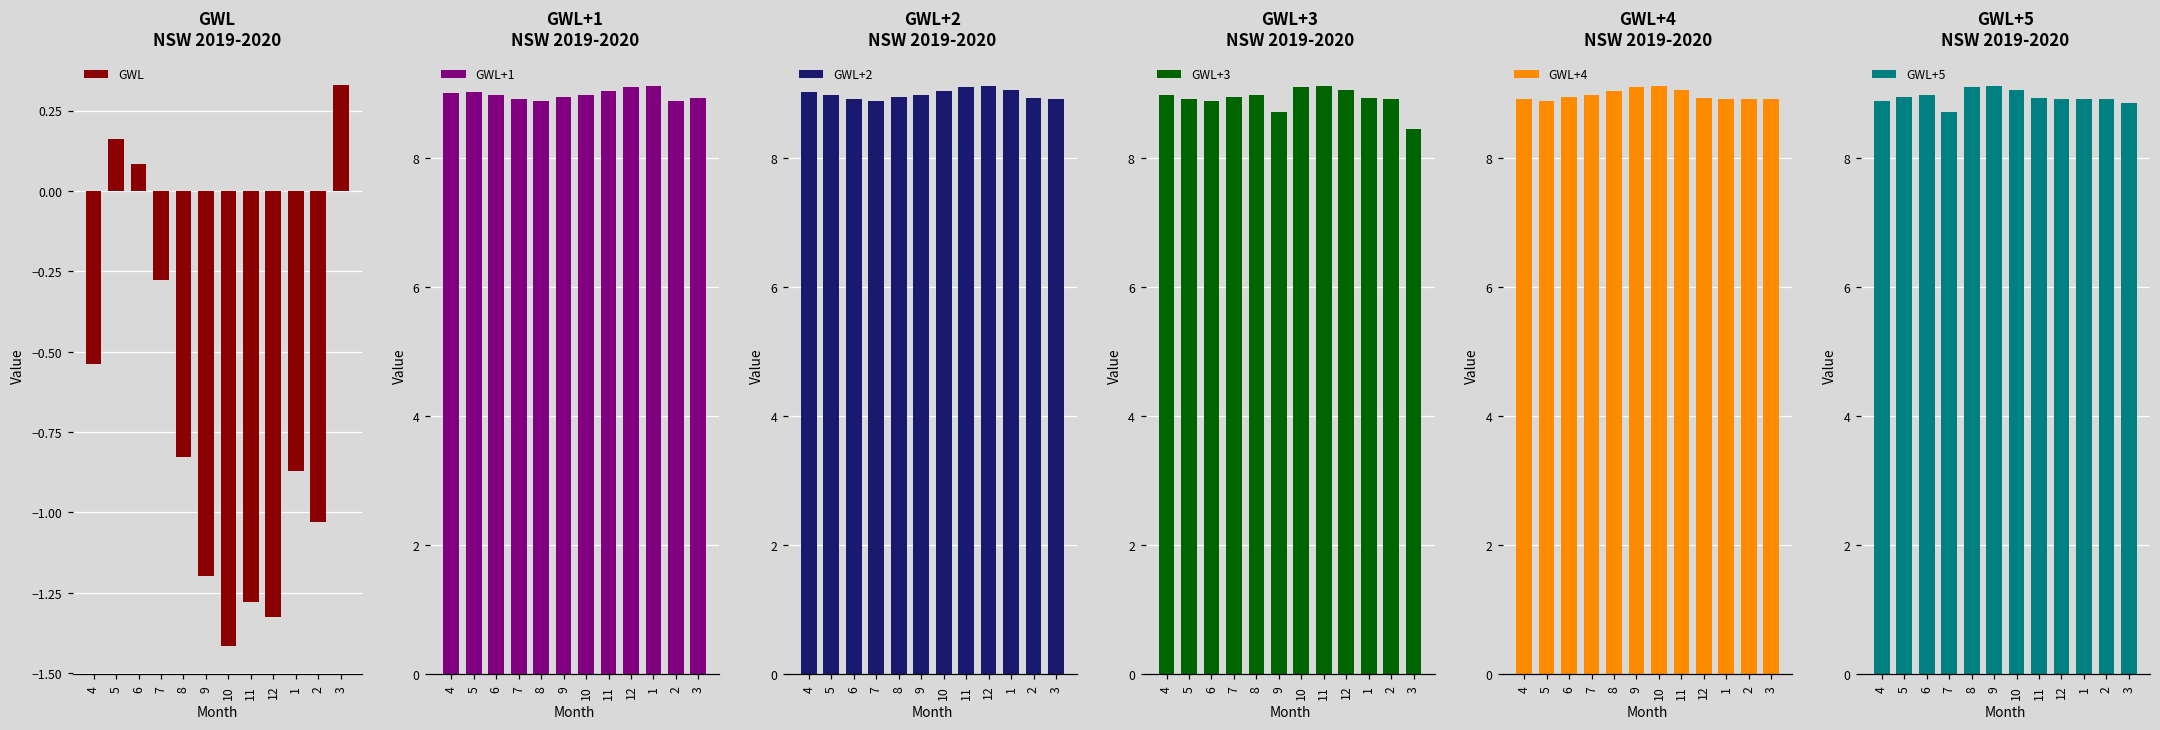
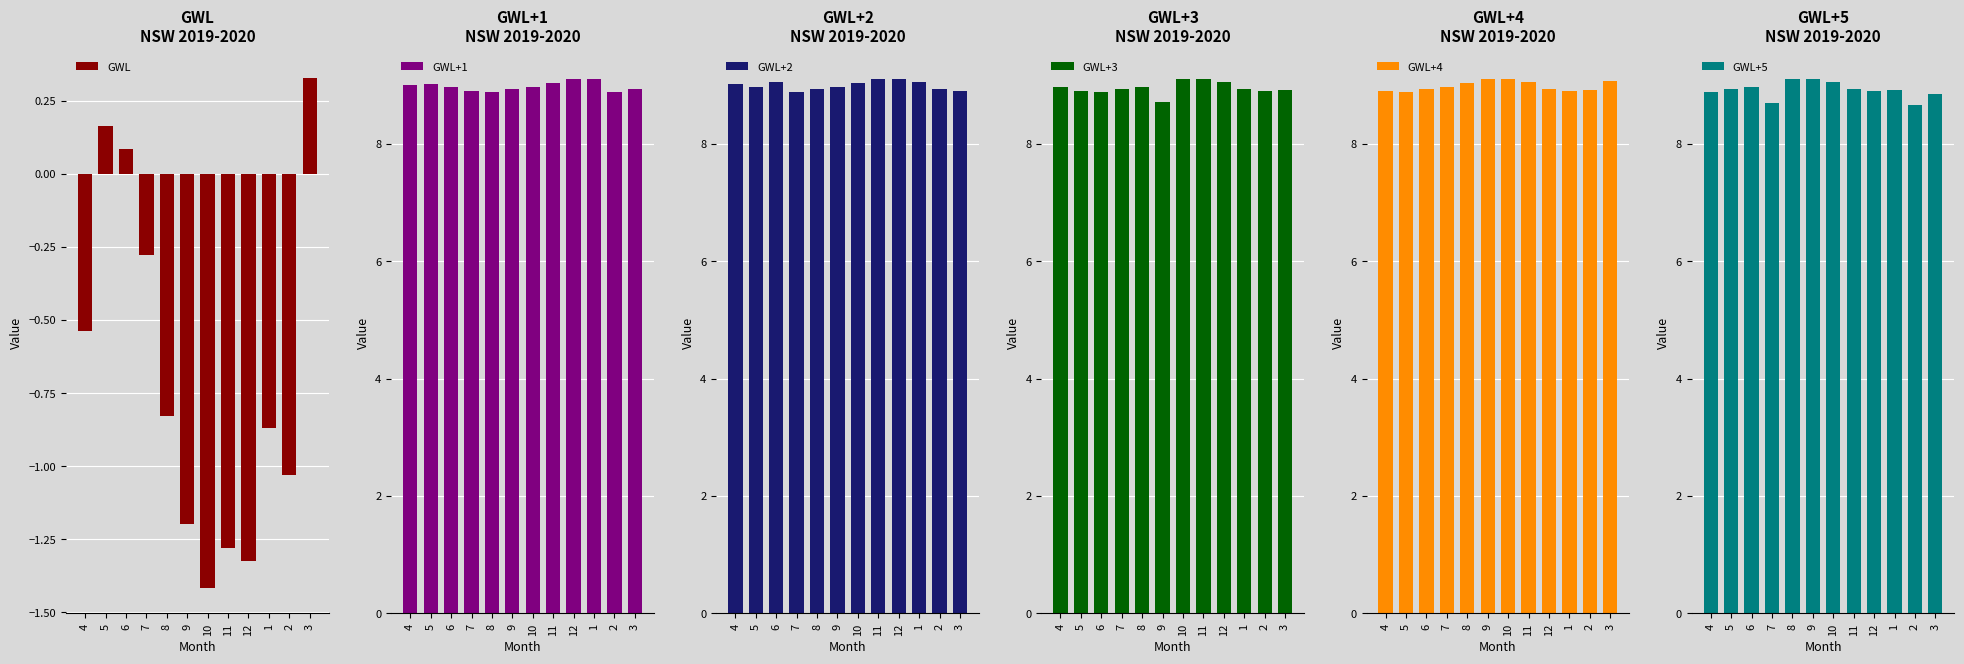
GWL+2 NSW 2019-2020, 6: 8.9 -> 9.1
GWL+3 NSW 2019-2020, 3: 8.4 -> 8.9
GWL+4 NSW 2019-2020, 3: 8.9 -> 9.1
GWL+5 NSW 2019-2020, 2: 8.9 -> 8.7
